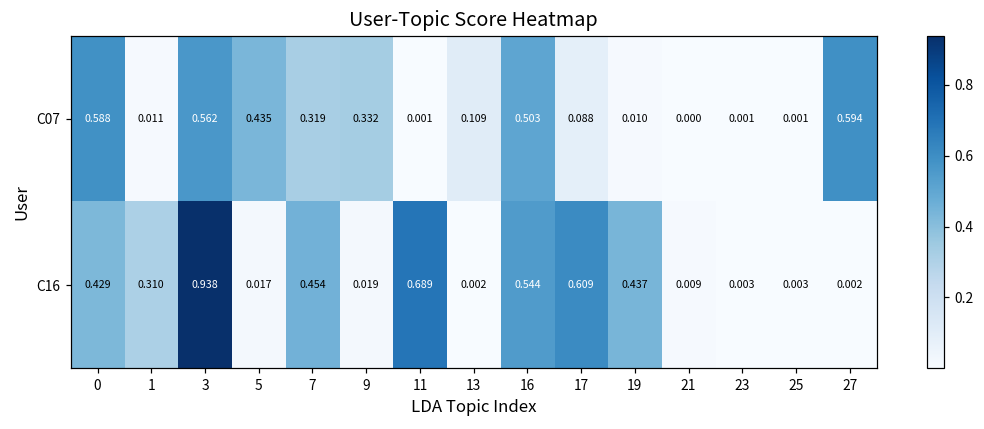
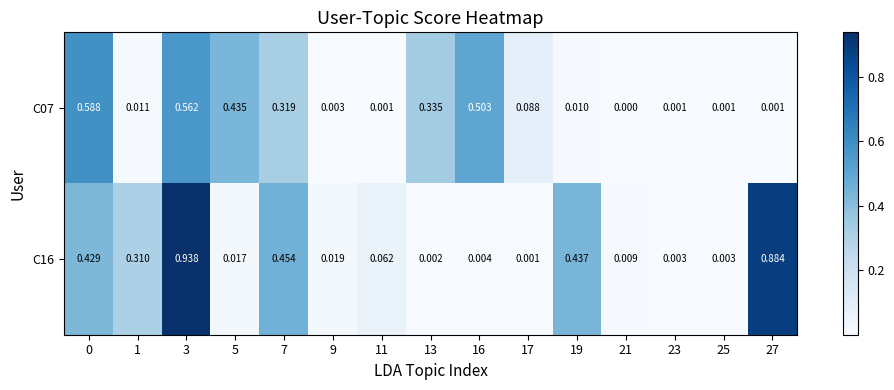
C07, 9: 0.332 -> 0.003
C07, 13: 0.109 -> 0.335
C07, 27: 0.594 -> 0.001
C16, 11: 0.689 -> 0.062
C16, 16: 0.544 -> 0.004
C16, 17: 0.609 -> 0.001
C16, 27: 0.002 -> 0.884
